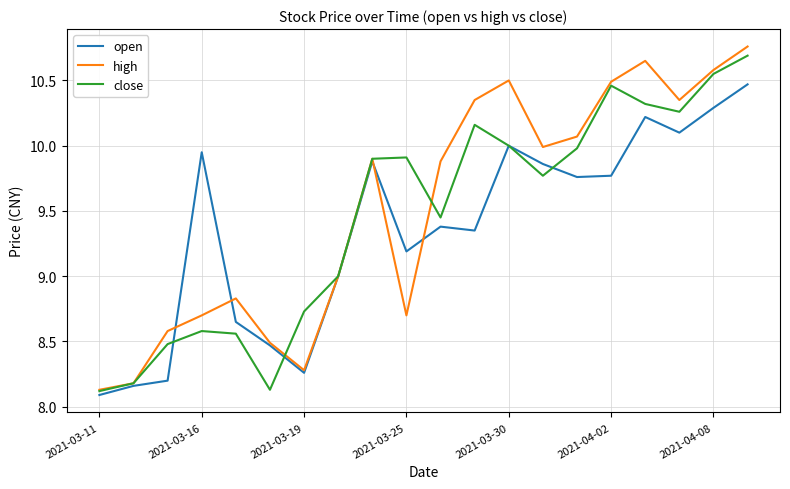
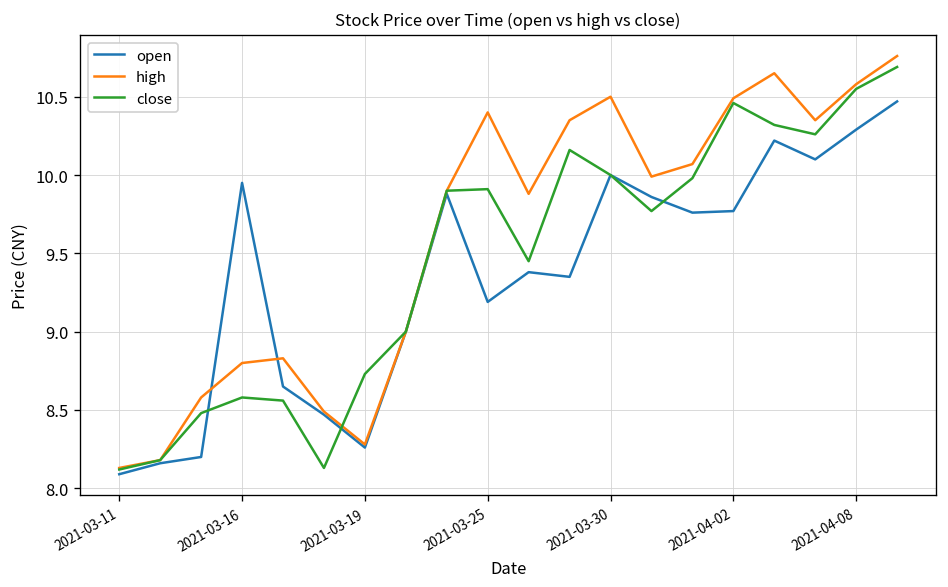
high, 2021-03-16: 8.7 -> 8.8
high, 2021-03-25: 8.7 -> 10.4
